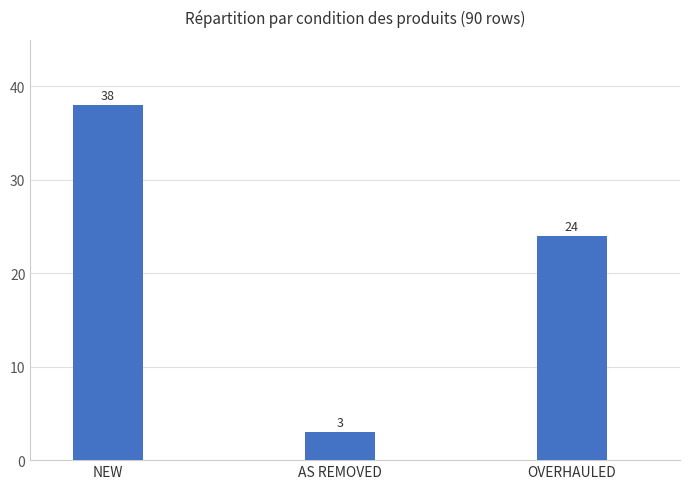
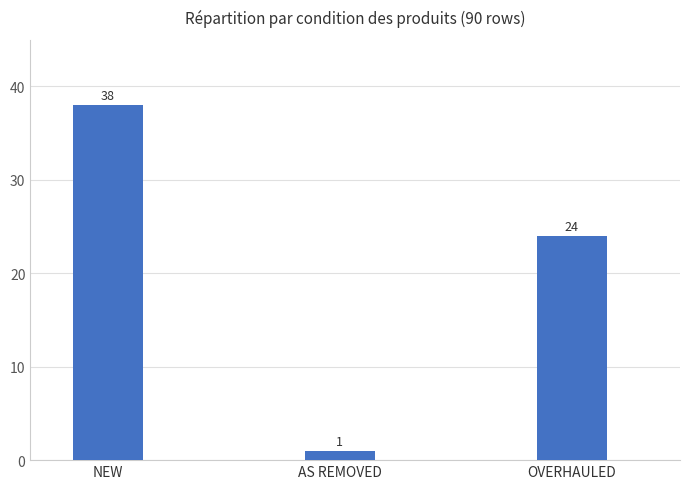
AS REMOVED: 3 -> 1
